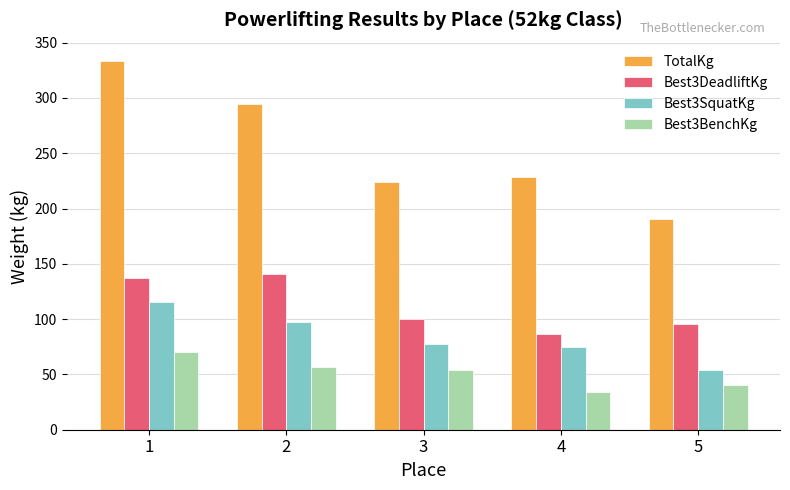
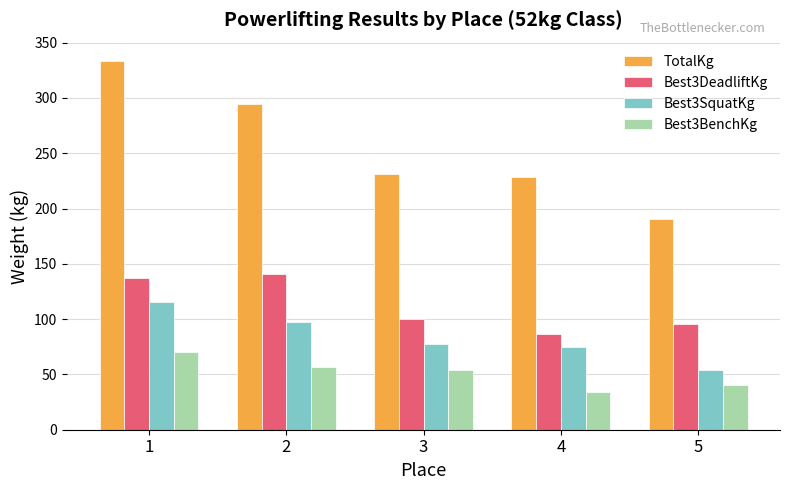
TotalKg, 3: 224 -> 231
